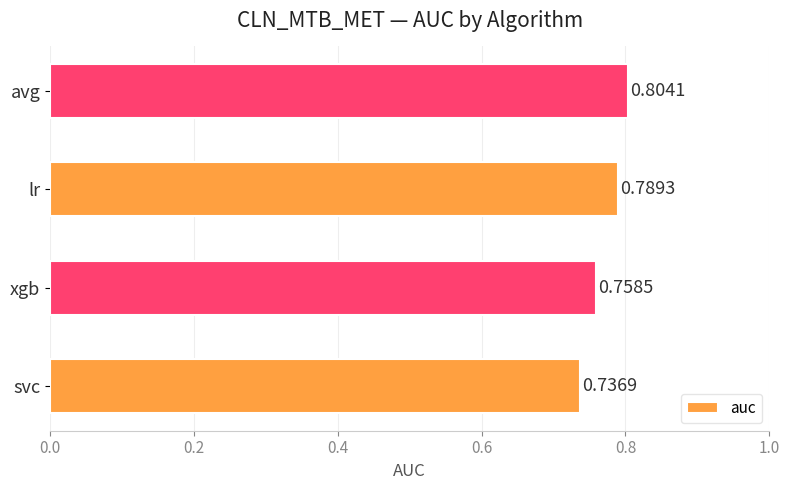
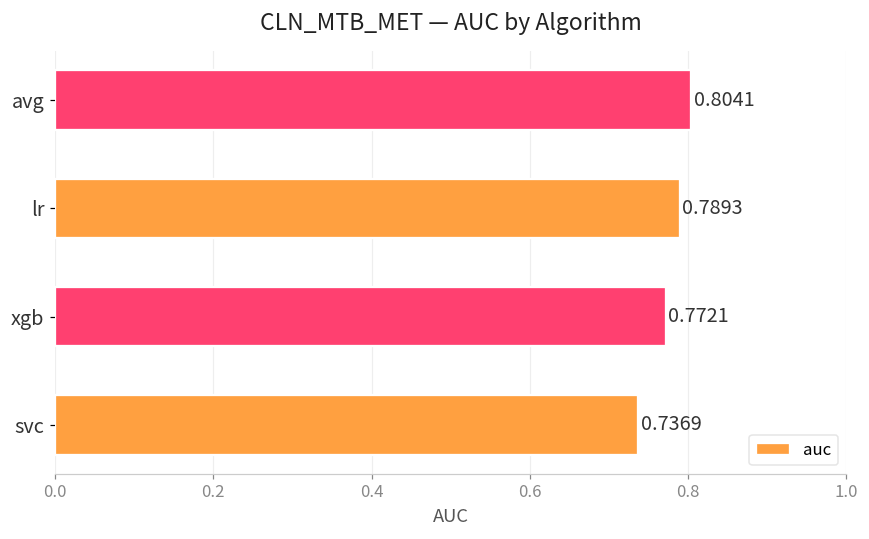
xgb: 0.7585 -> 0.7721
